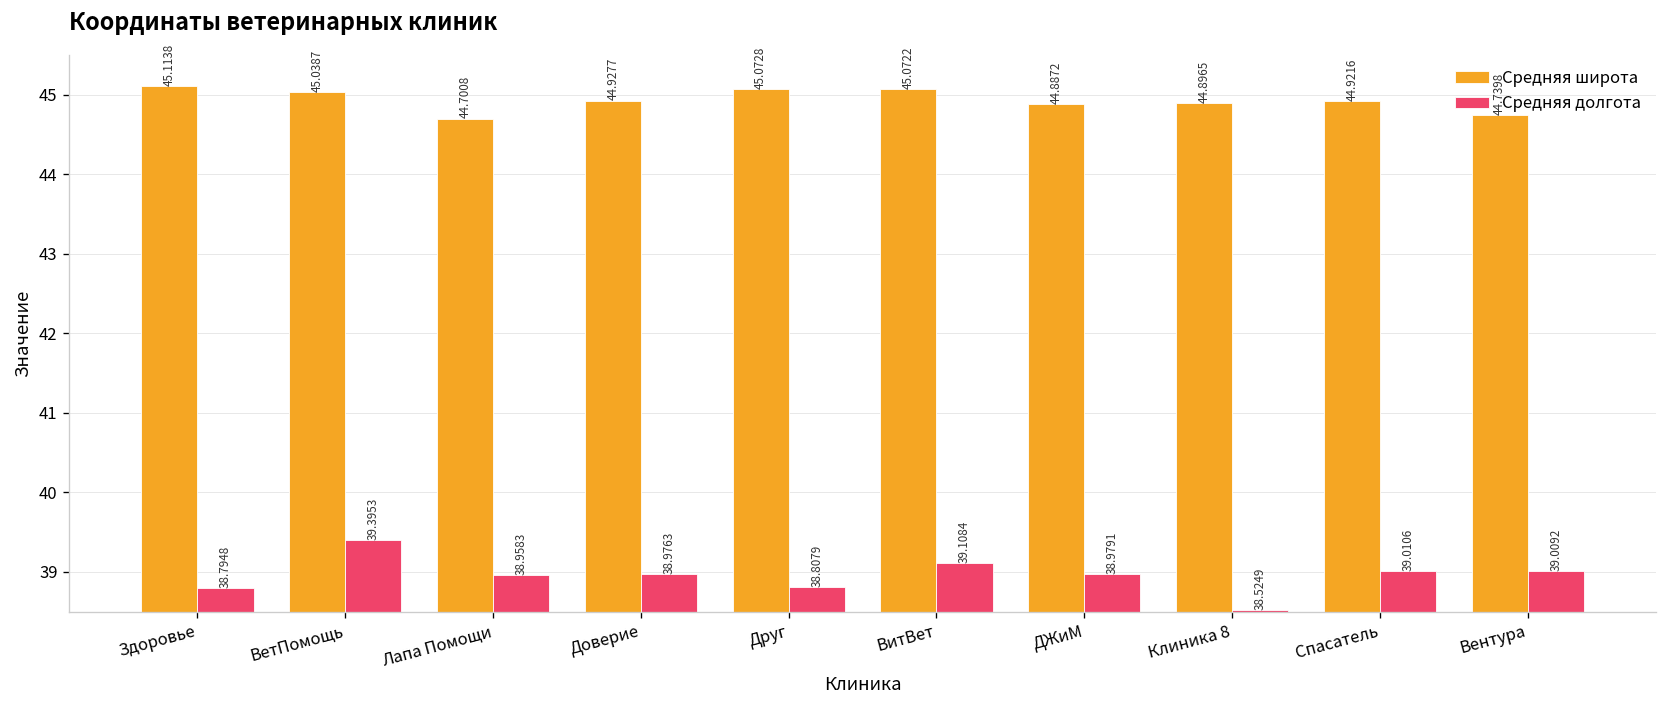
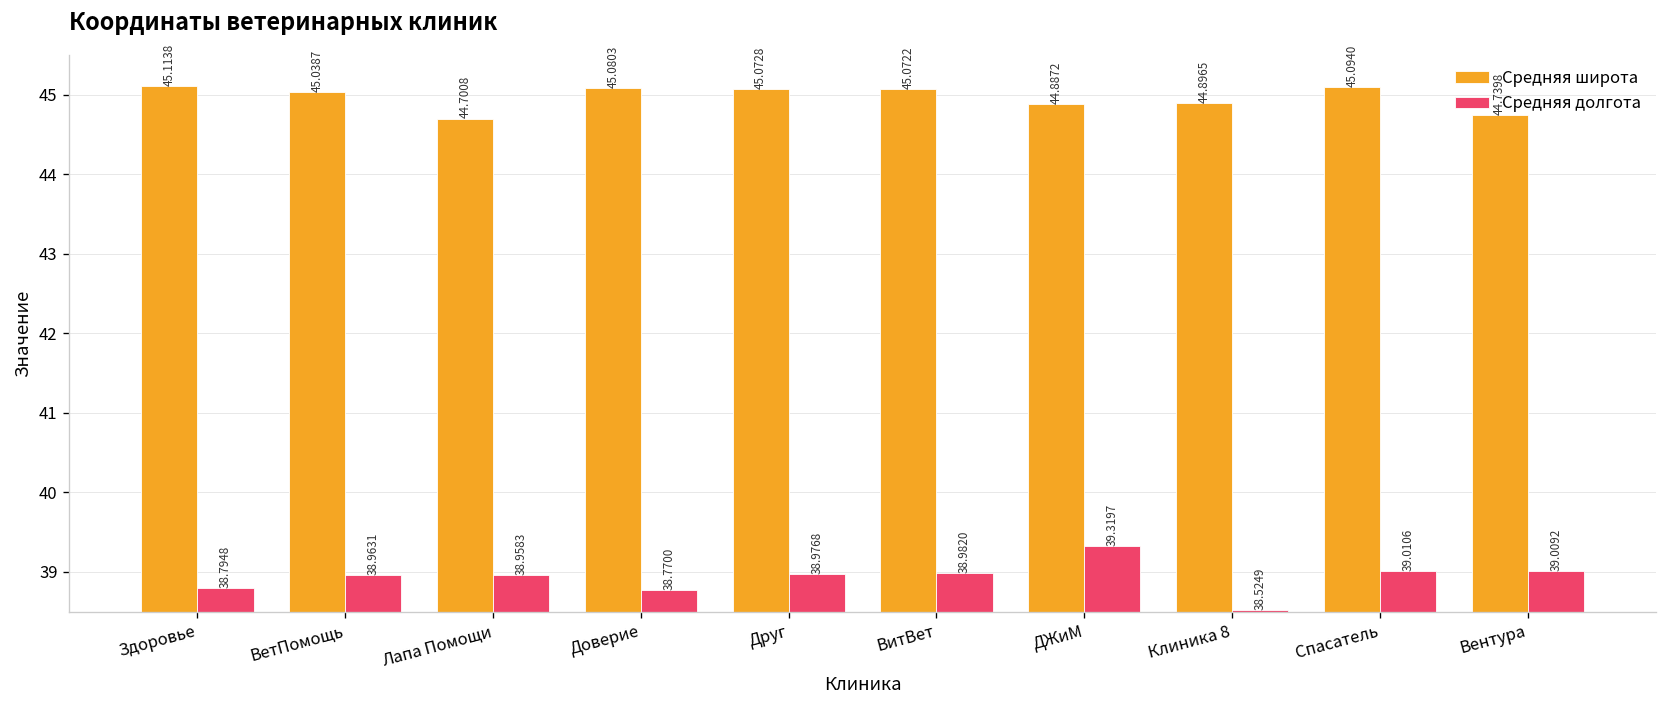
Средняя долгота, ВетПомощь: 39.3953 -> 38.9631
Средняя широта, Доверие: 44.9277 -> 45.0803
Средняя долгота, Доверие: 38.9763 -> 38.7700
Средняя долгота, Друг: 38.8079 -> 38.9768
Средняя долгота, ВитВет: 39.1084 -> 38.9820
Средняя долгота, ДЖиМ: 38.9791 -> 39.3197
Средняя широта, Спасатель: 44.9216 -> 45.0940
